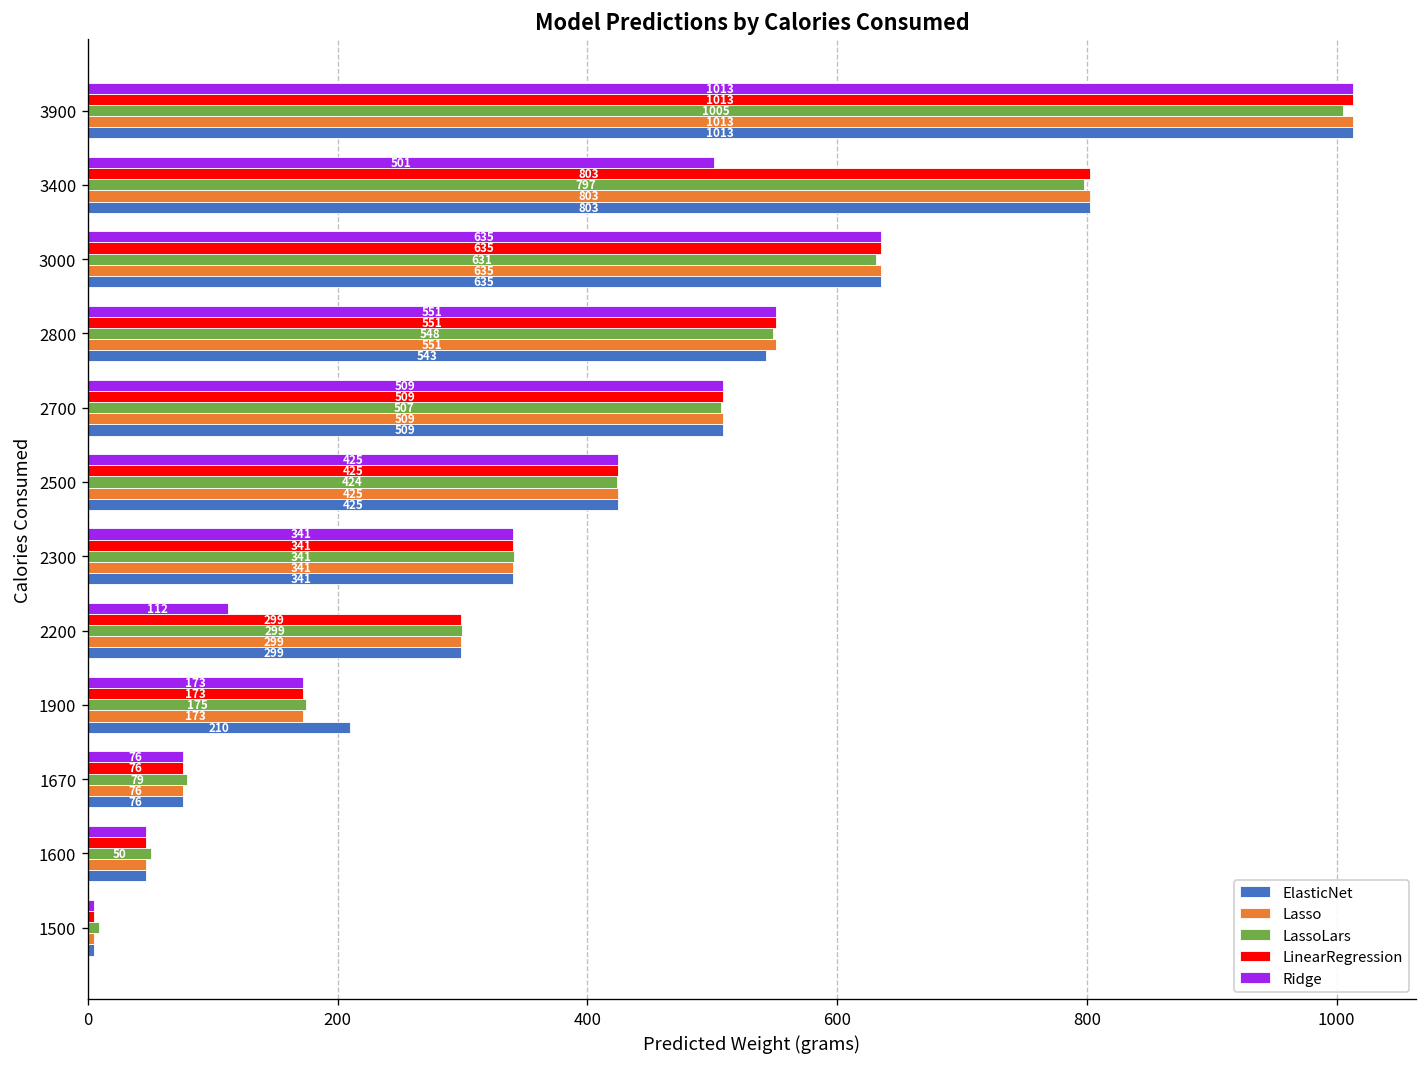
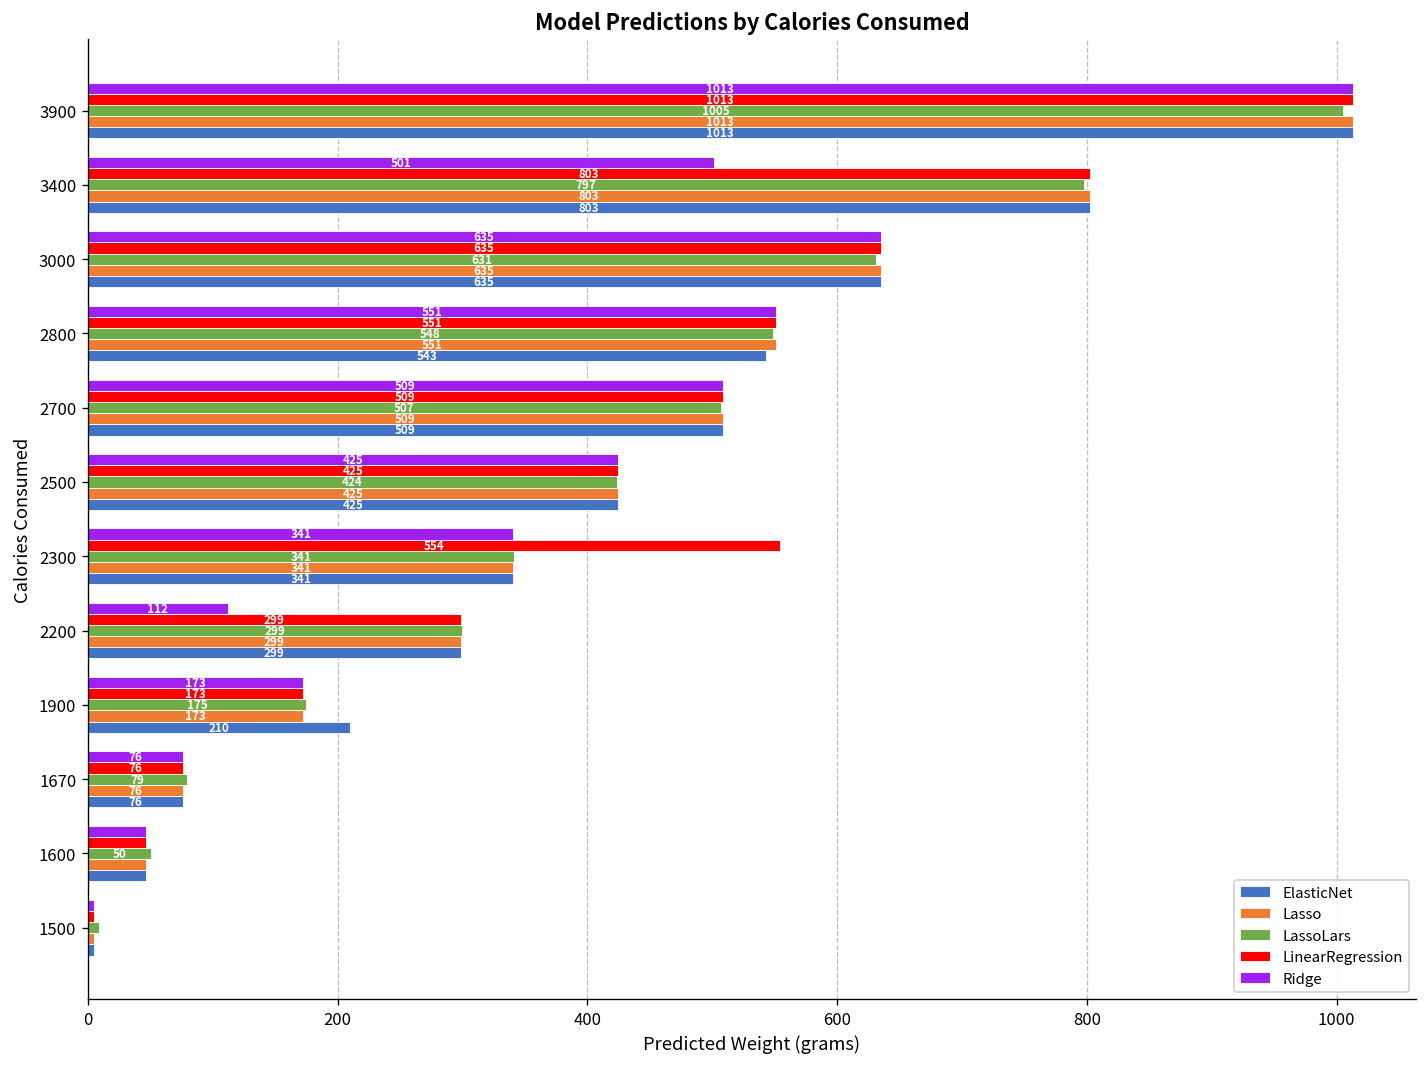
LinearRegression, 2300: 341 -> 554
